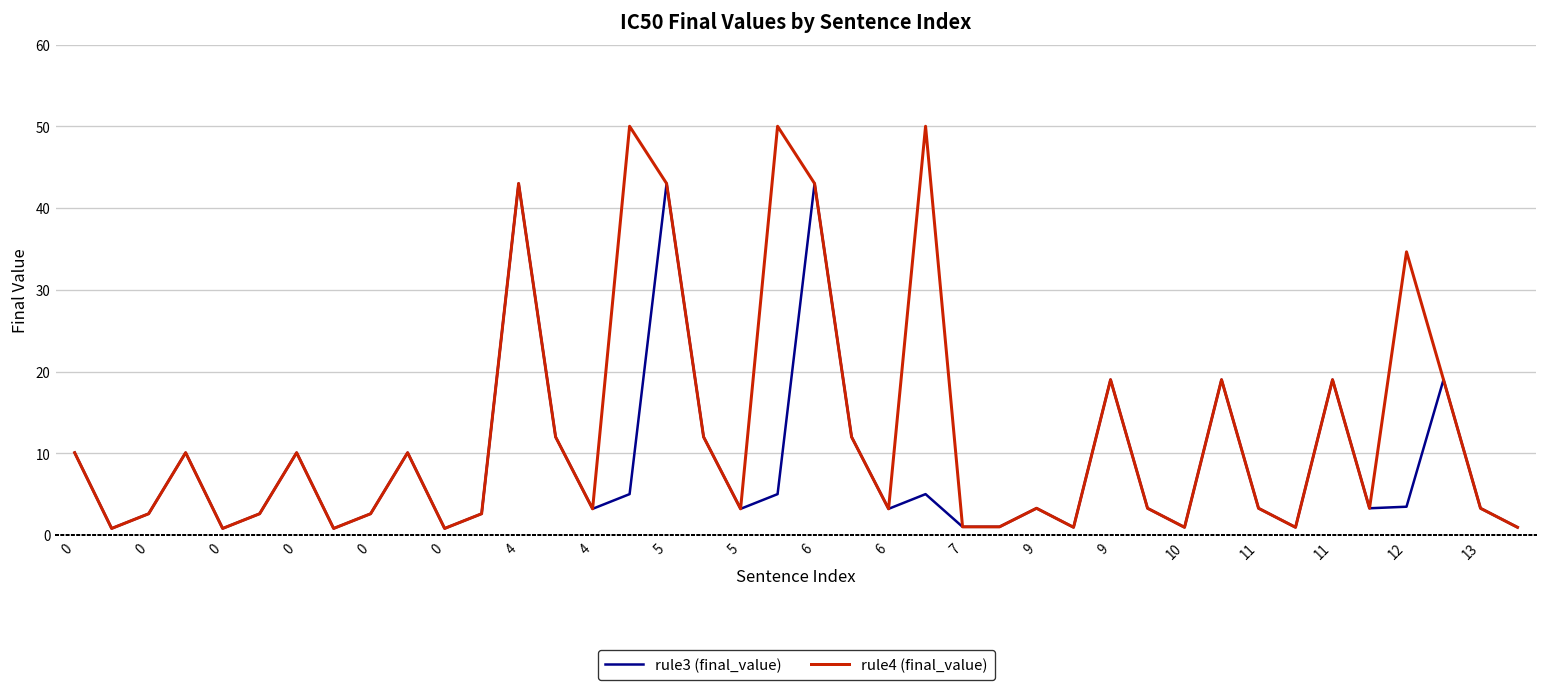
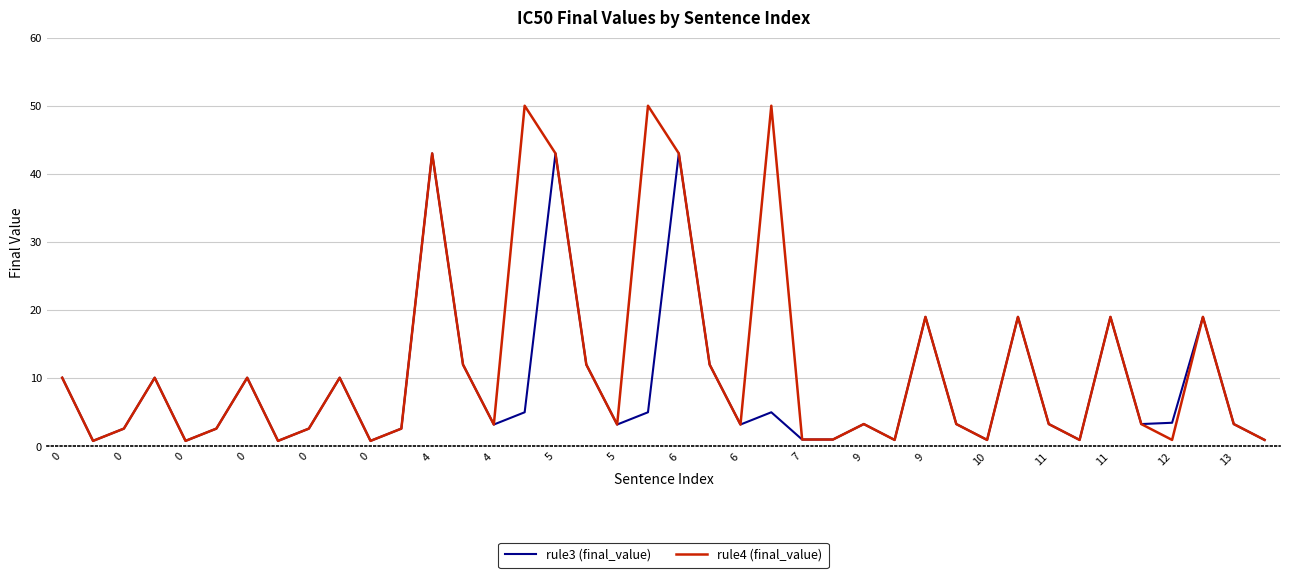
rule4 (final_value), 12: 35 -> 1
